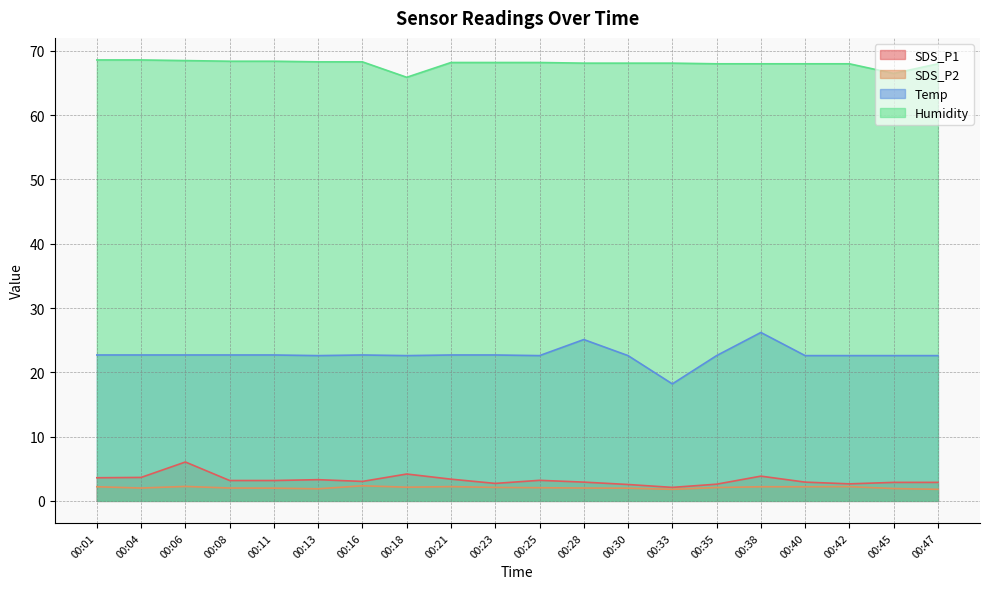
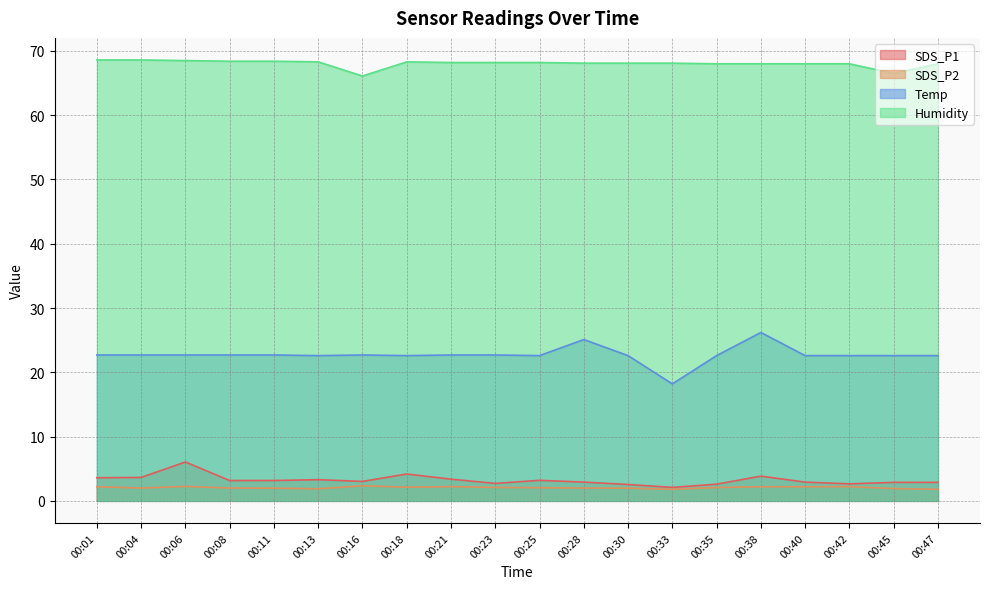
Humidity, 00:16: 68 -> 66
Humidity, 00:18: 66 -> 68
